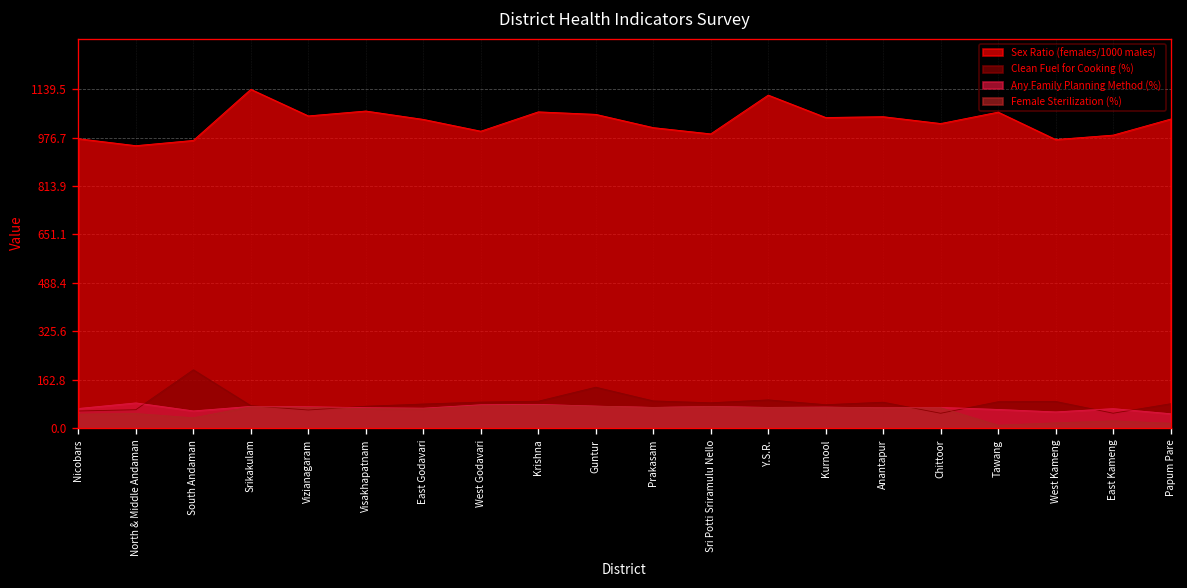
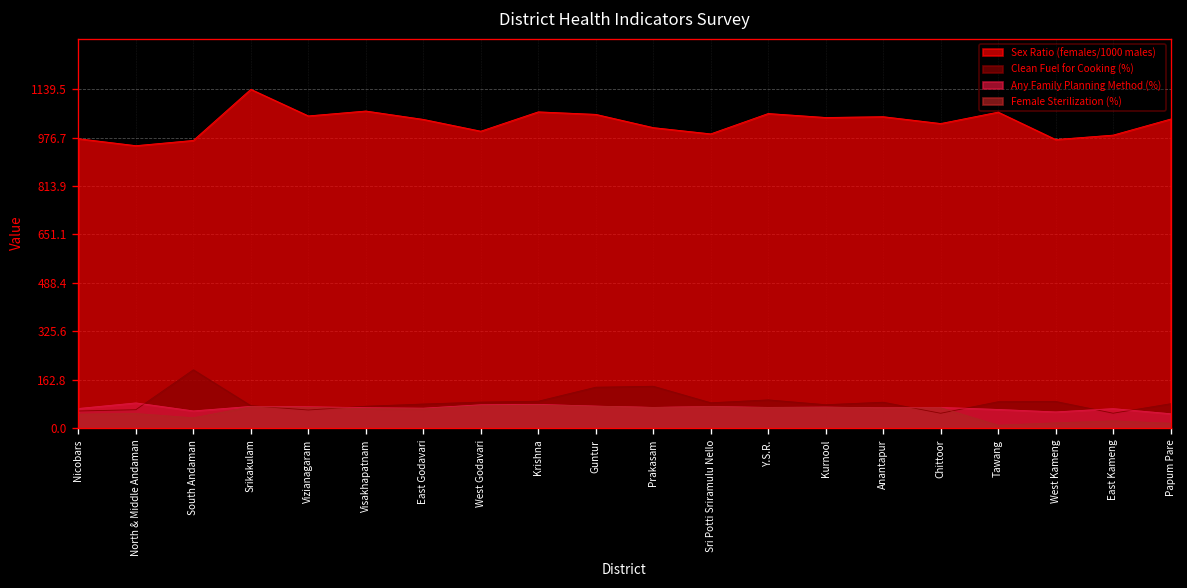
Clean Fuel for Cooking (%), Prakasam: 90 -> 140
Sex Ratio (females/1000 males), Y.S.R.: 1120 -> 1060
